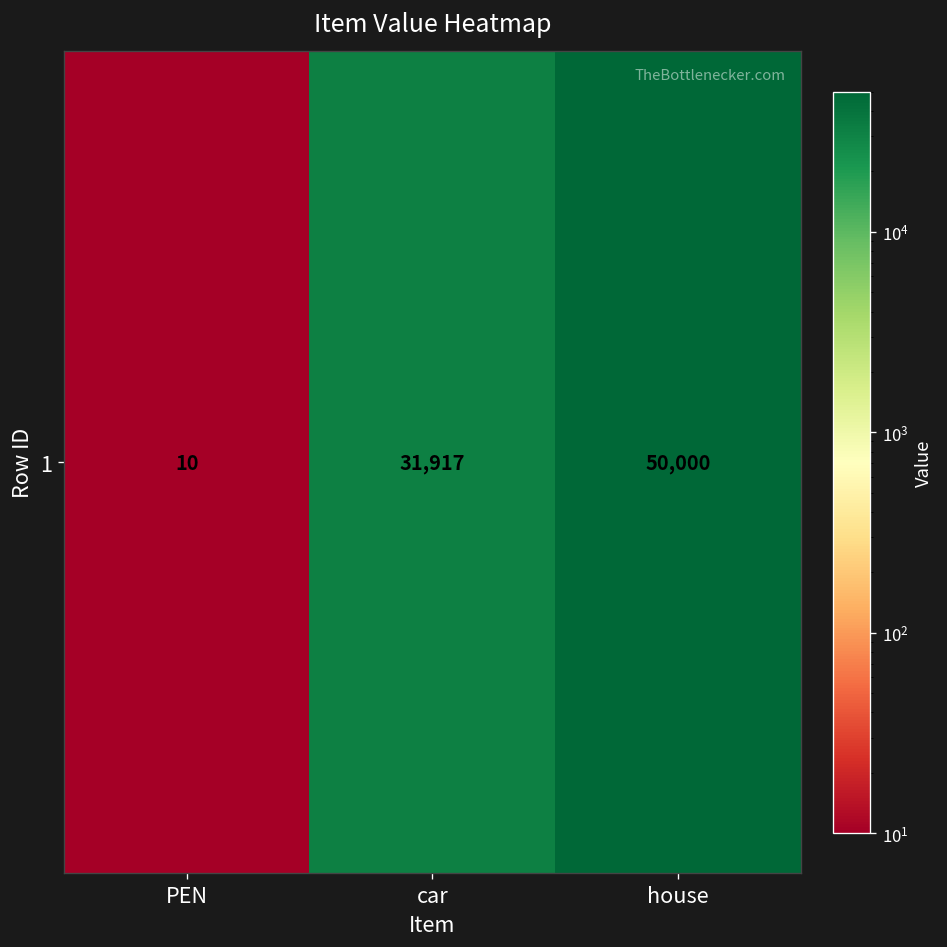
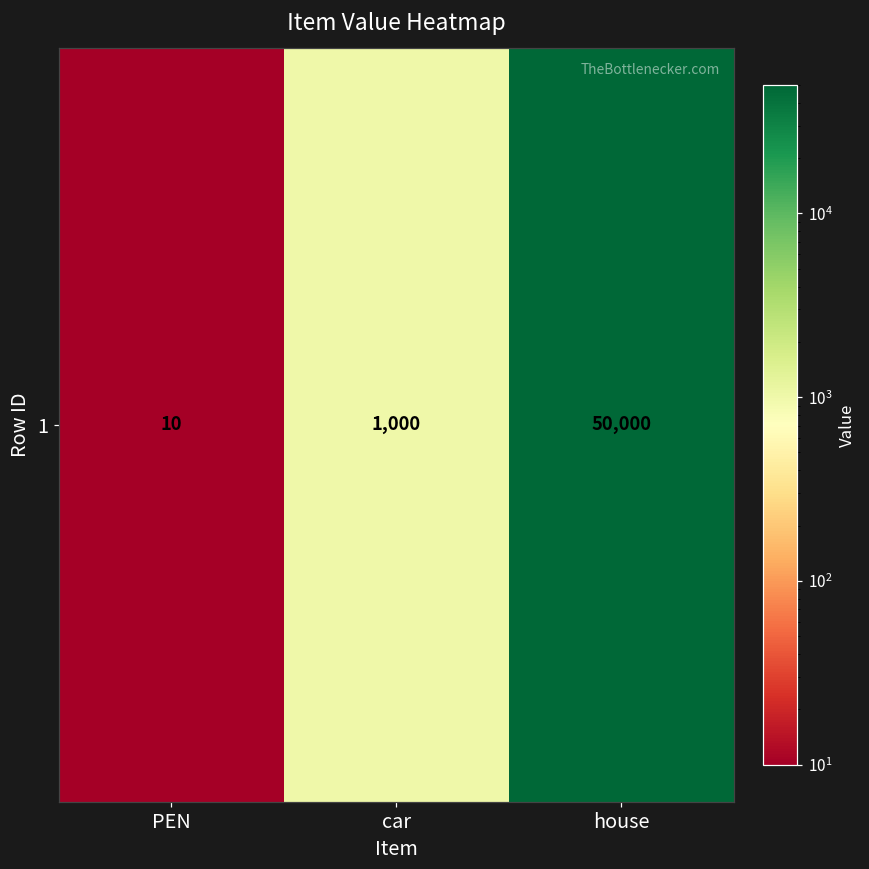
1, car: 31,917 -> 1,000
